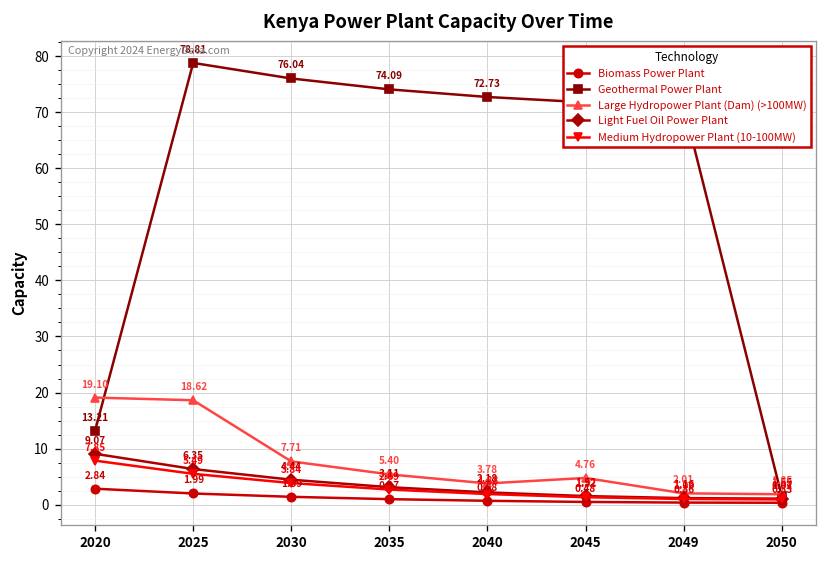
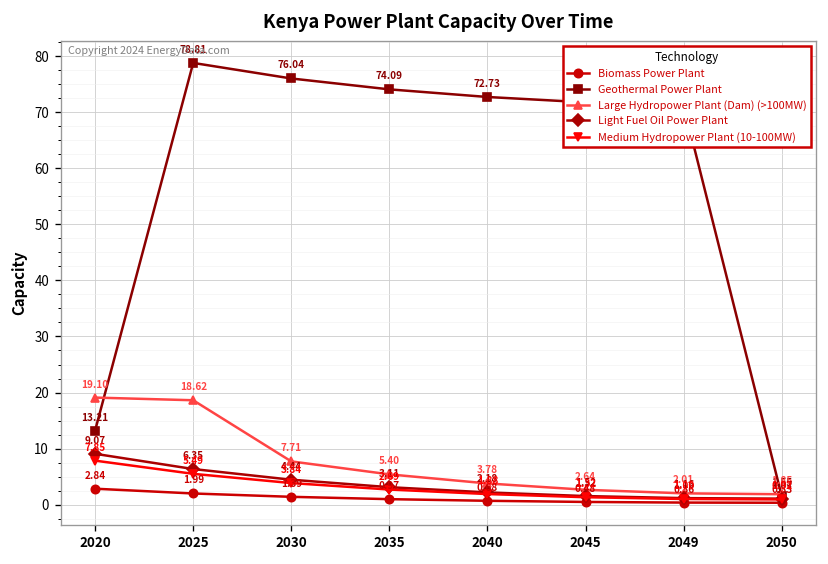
Large Hydropower Plant (Dam) (>100MW), 2045: 4.76 -> 2.64
